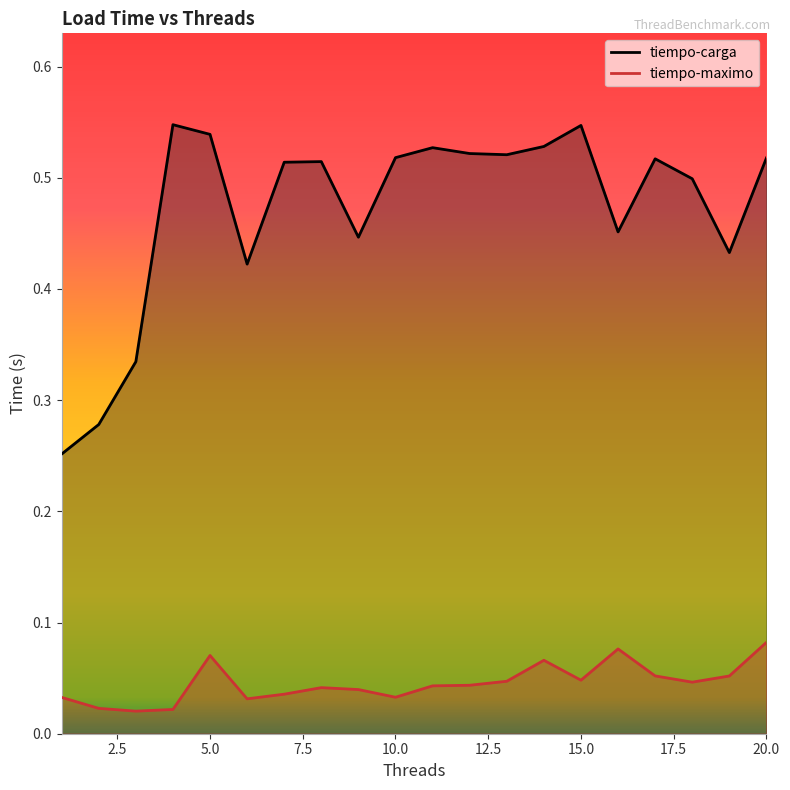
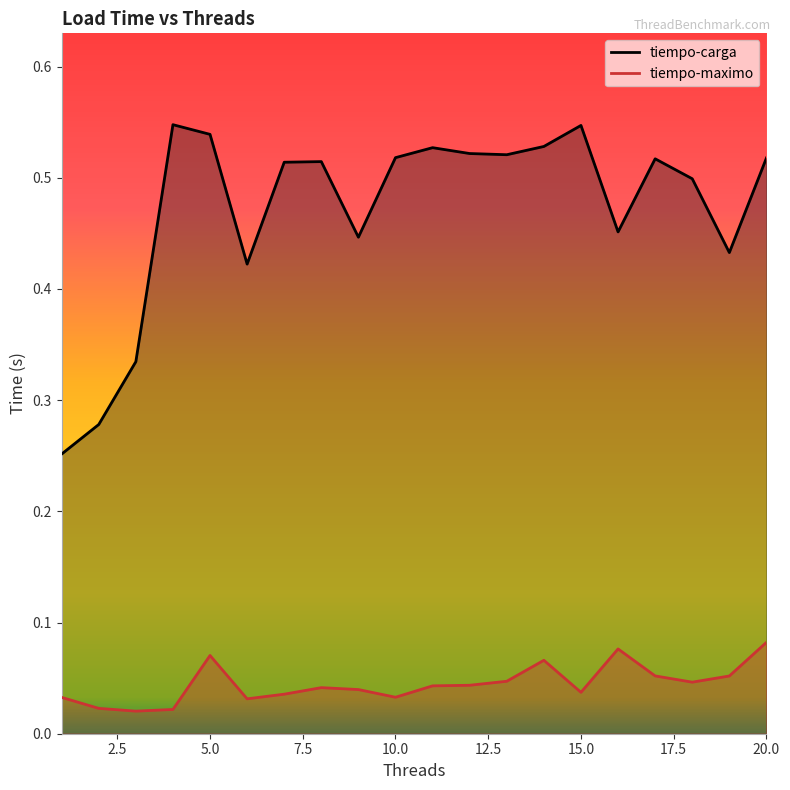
tiempo-maximo, 15.0: 0.048 -> 0.037
